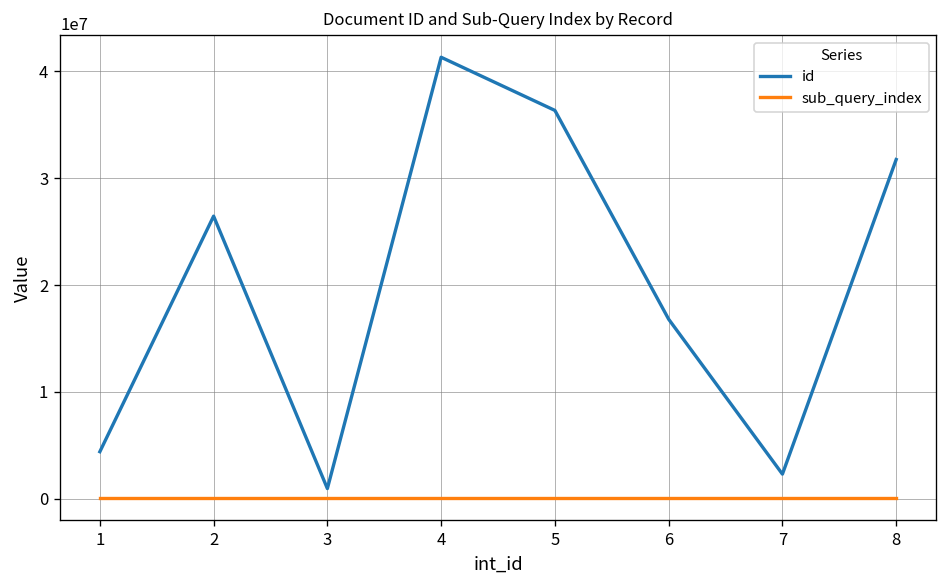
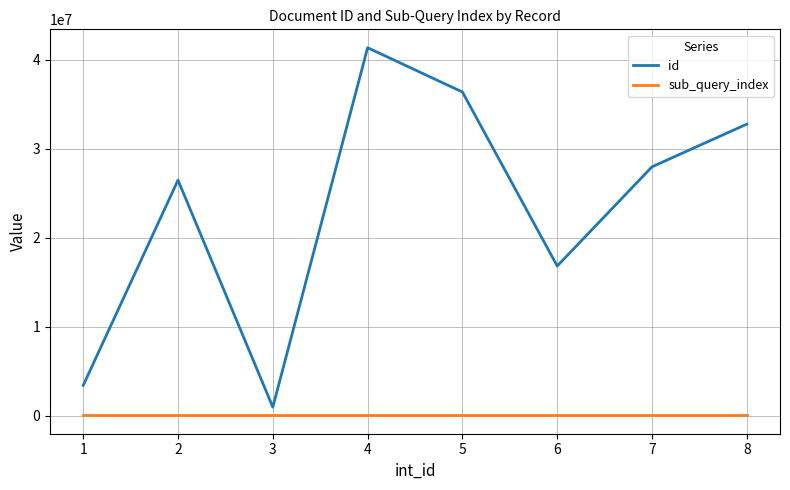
id, 1: 4000000 -> 3000000
id, 7: 2000000 -> 28000000
id, 8: 32000000 -> 33000000
